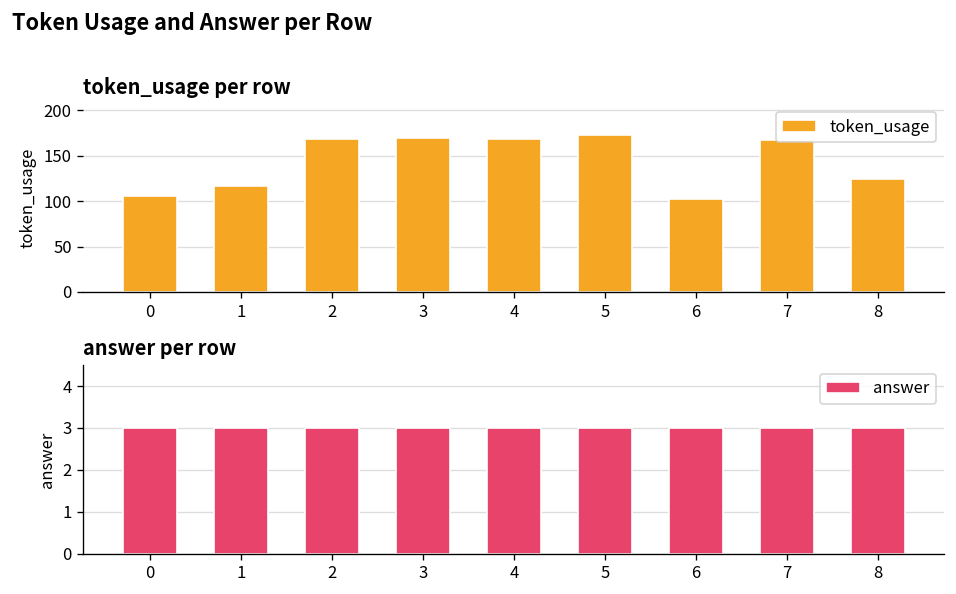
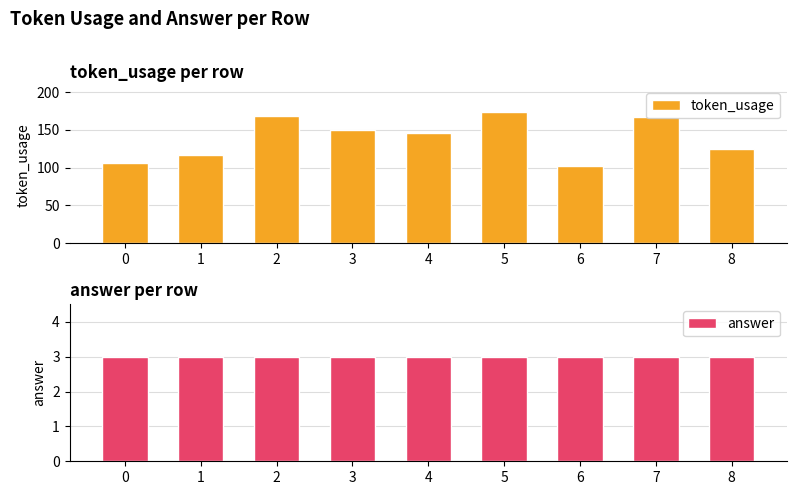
token_usage per row, 3: 170 -> 150
token_usage per row, 4: 170 -> 150
